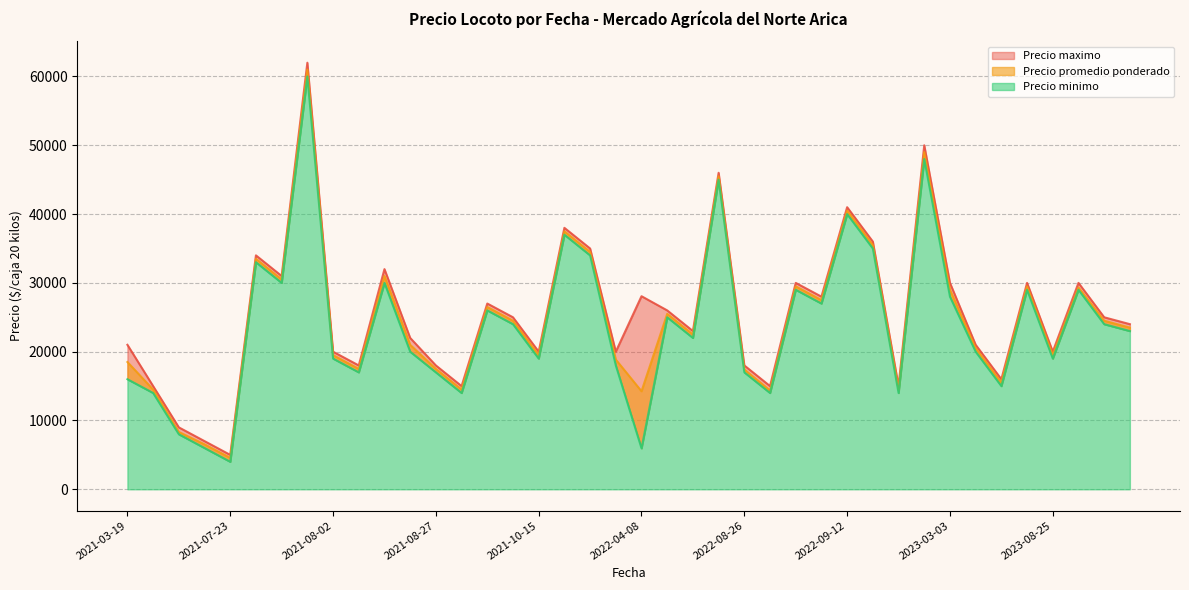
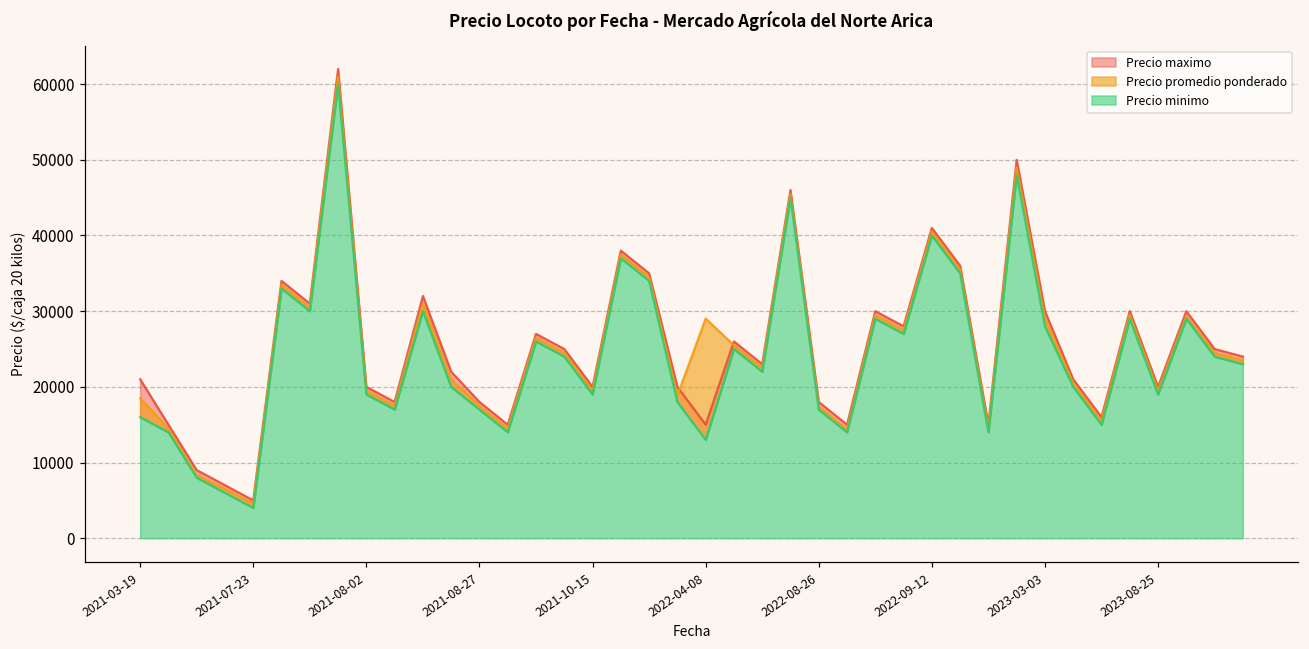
Precio maximo, 2022-04-08: 28000 -> 15000
Precio promedio ponderado, 2022-04-08: 14000 -> 29000
Precio minimo, 2022-04-08: 6000 -> 13000
